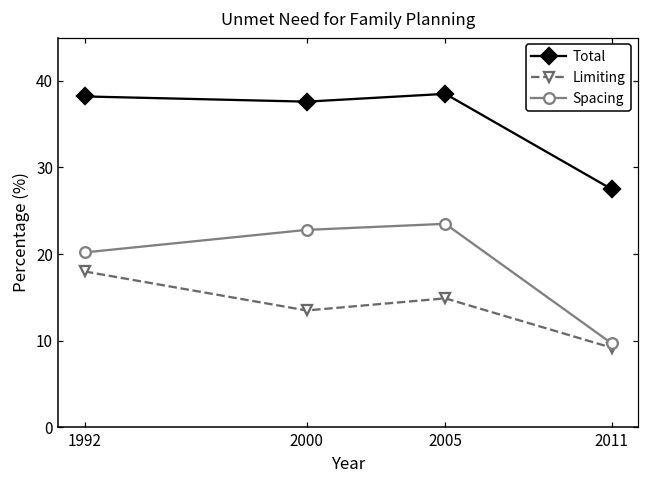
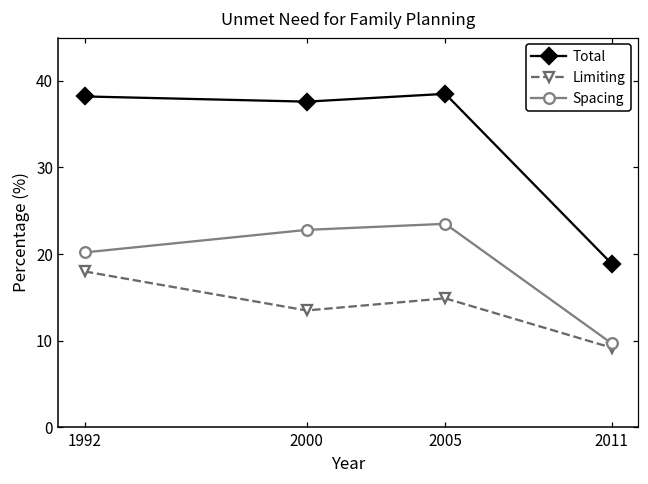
Total, 2011: 28 -> 19
